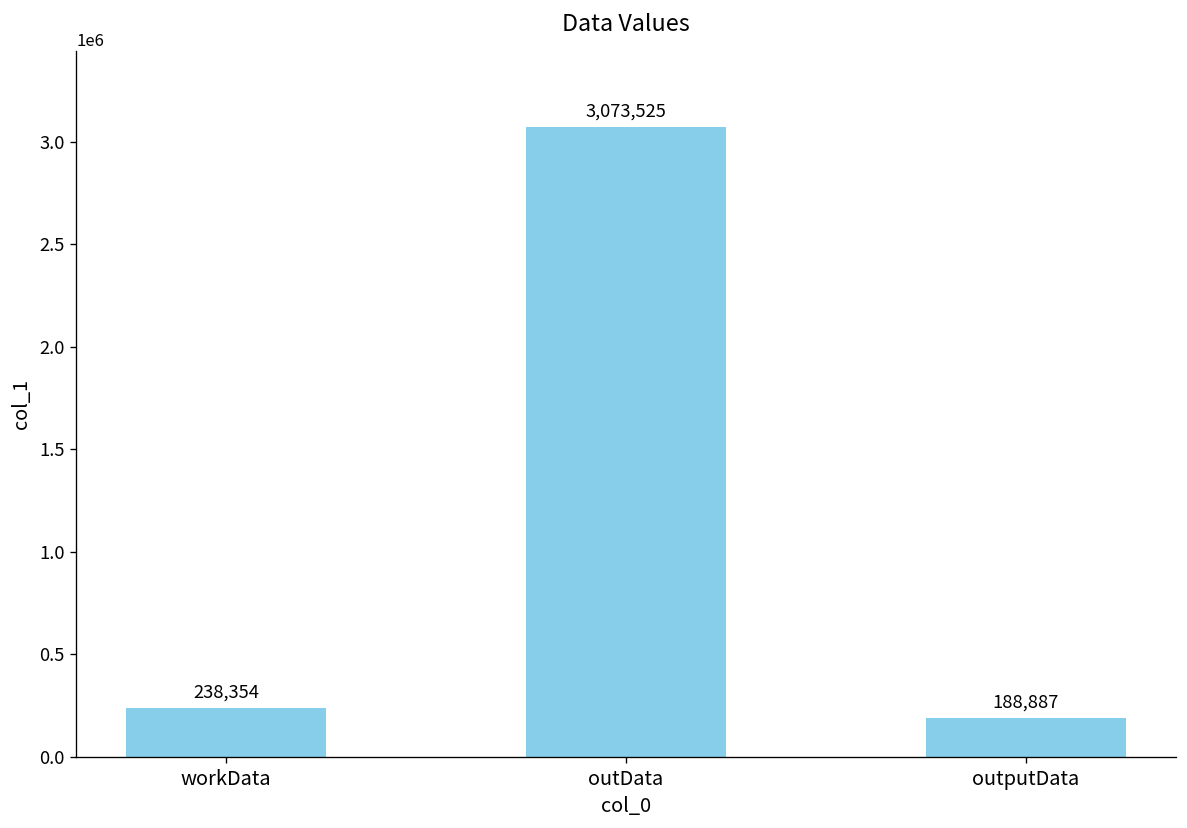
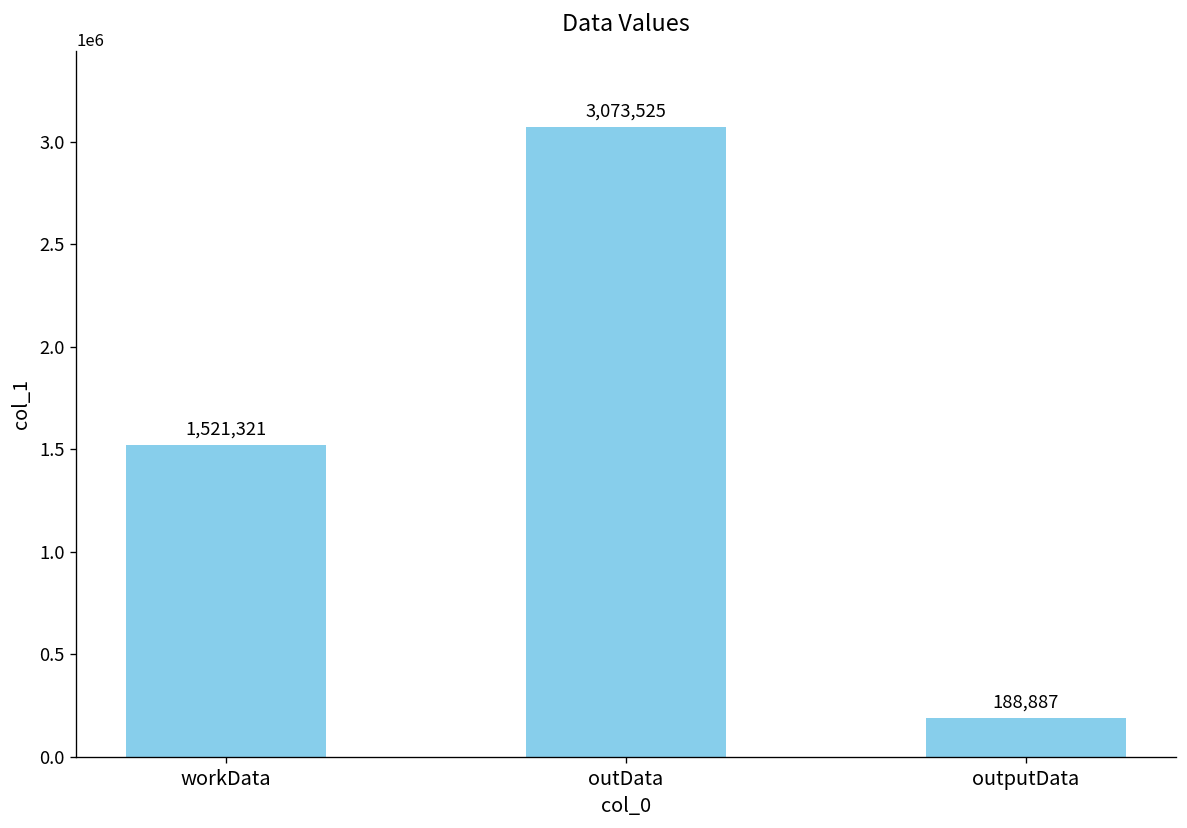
workData: 238,354 -> 1,521,321
